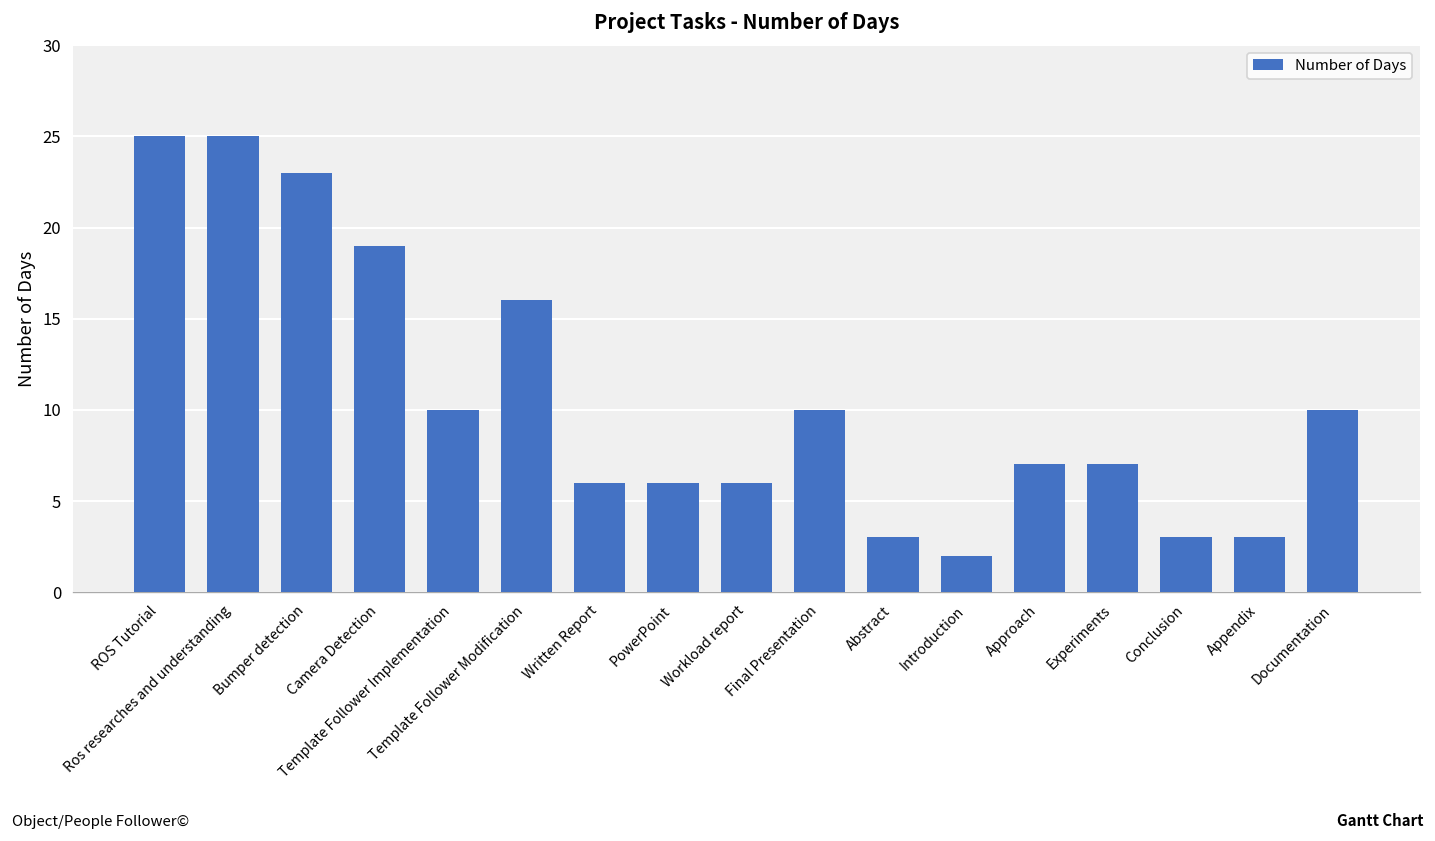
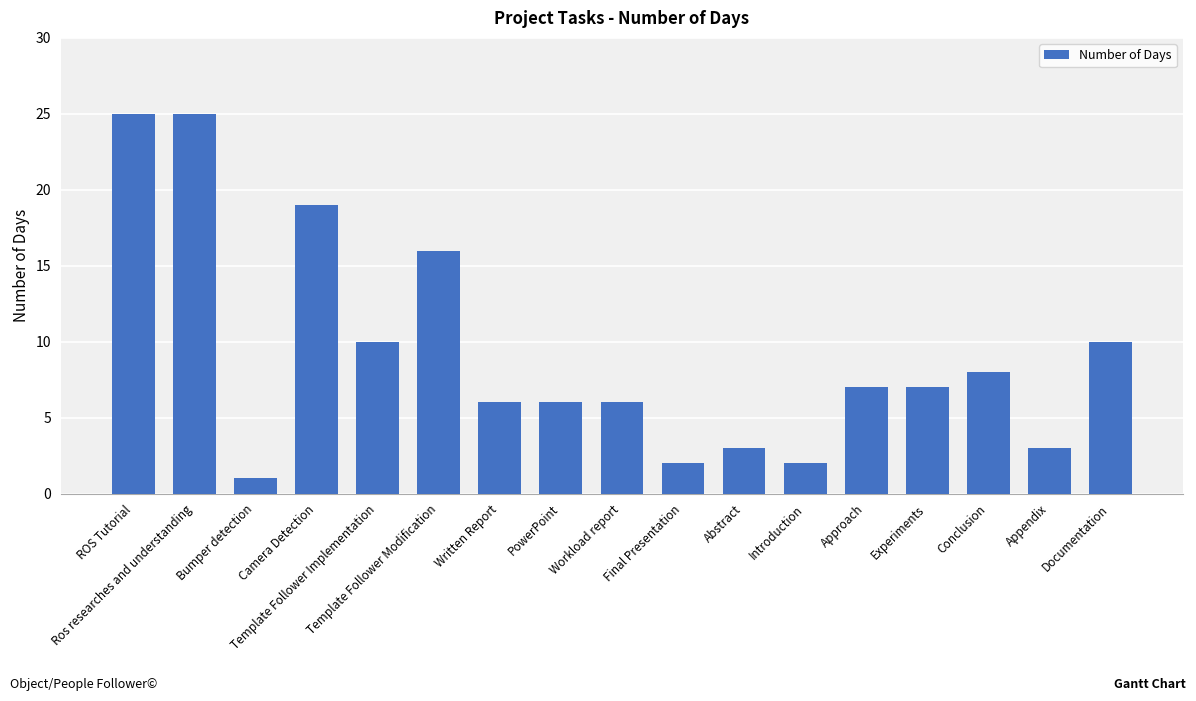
Bumper detection: 23 -> 1
Final Presentation: 10 -> 2
Conclusion: 3 -> 8
